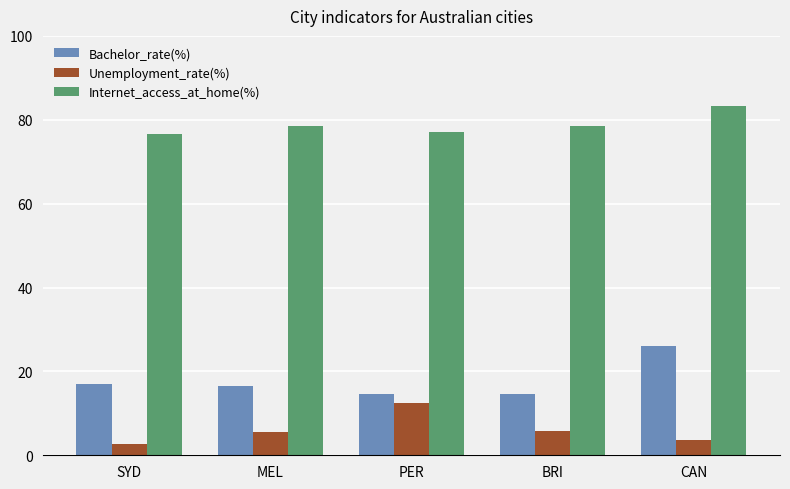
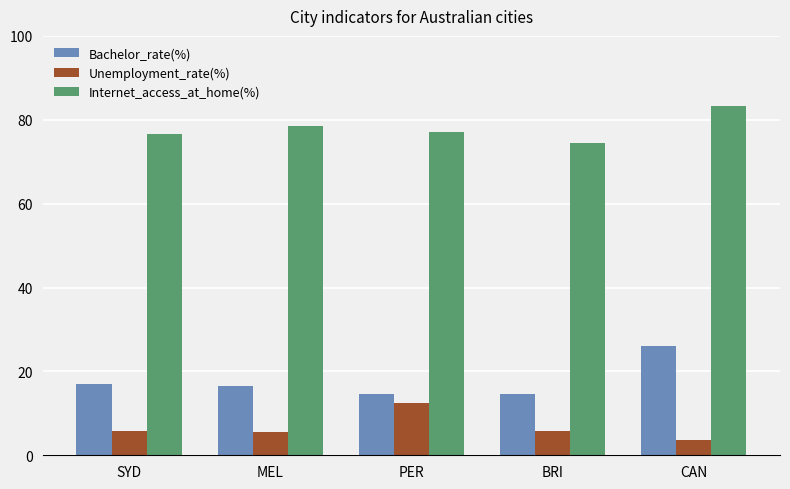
Unemployment_rate(%), SYD: 3 -> 6
Internet_access_at_home(%), BRI: 79 -> 75
